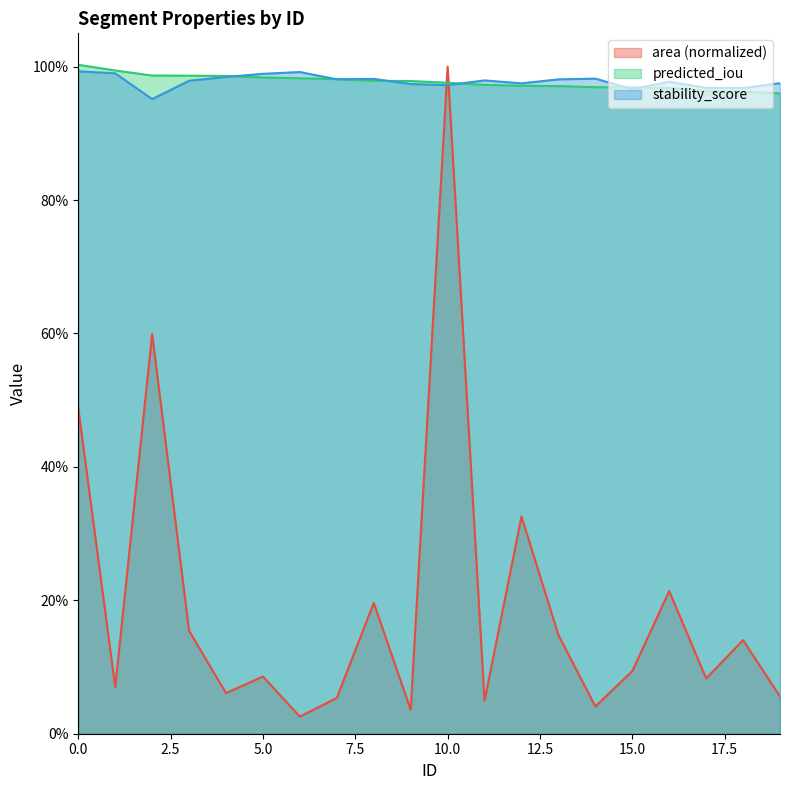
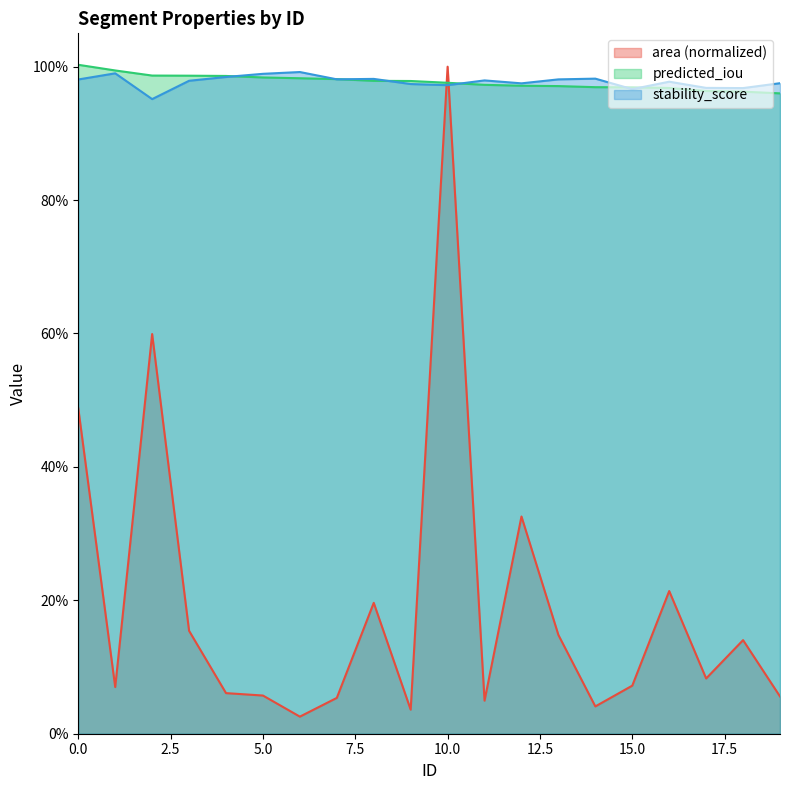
stability_score, 0.0: 99% -> 98%
area (normalized), 5.0: 9% -> 6%
area (normalized), 15.0: 9% -> 7%
